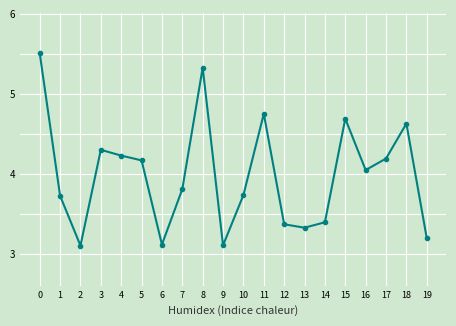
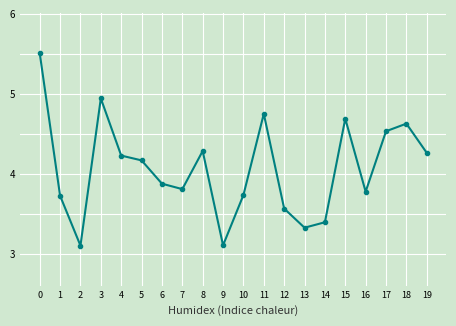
3: 4.3 -> 4.9
6: 3.1 -> 3.9
8: 5.3 -> 4.3
12: 3.4 -> 3.6
16: 4.1 -> 3.8
17: 4.2 -> 4.5
19: 3.2 -> 4.3
